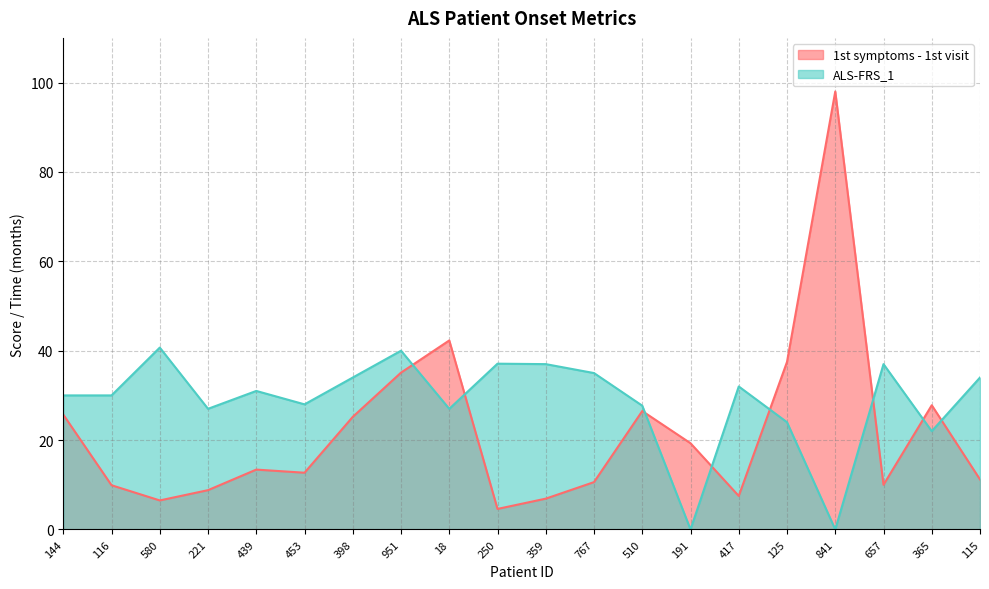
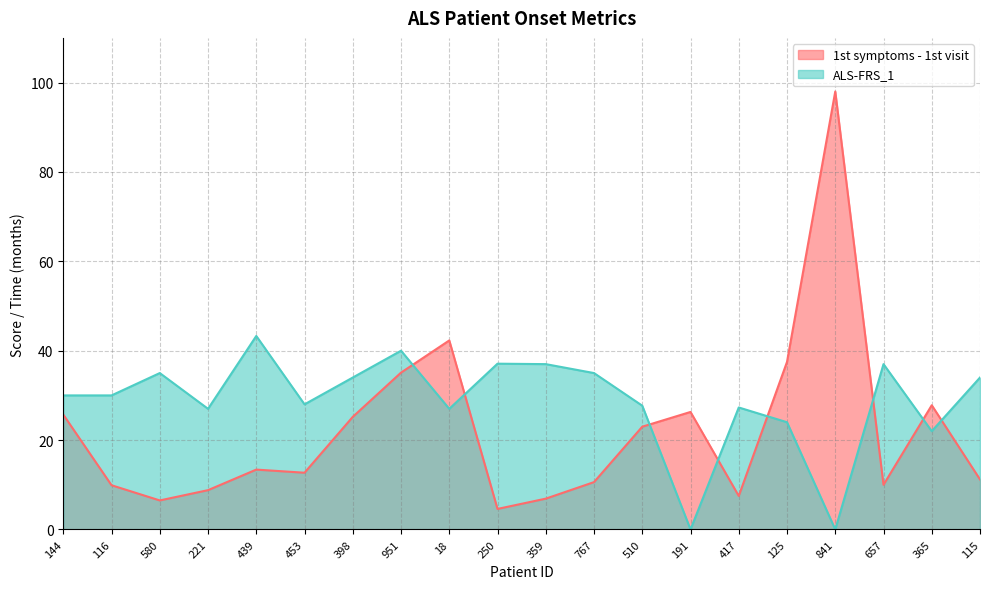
ALS-FRS_1, 580: 41 -> 35
ALS-FRS_1, 439: 31 -> 43
1st symptoms - 1st visit, 510: 27 -> 23
1st symptoms - 1st visit, 191: 19 -> 26
ALS-FRS_1, 417: 32 -> 27
